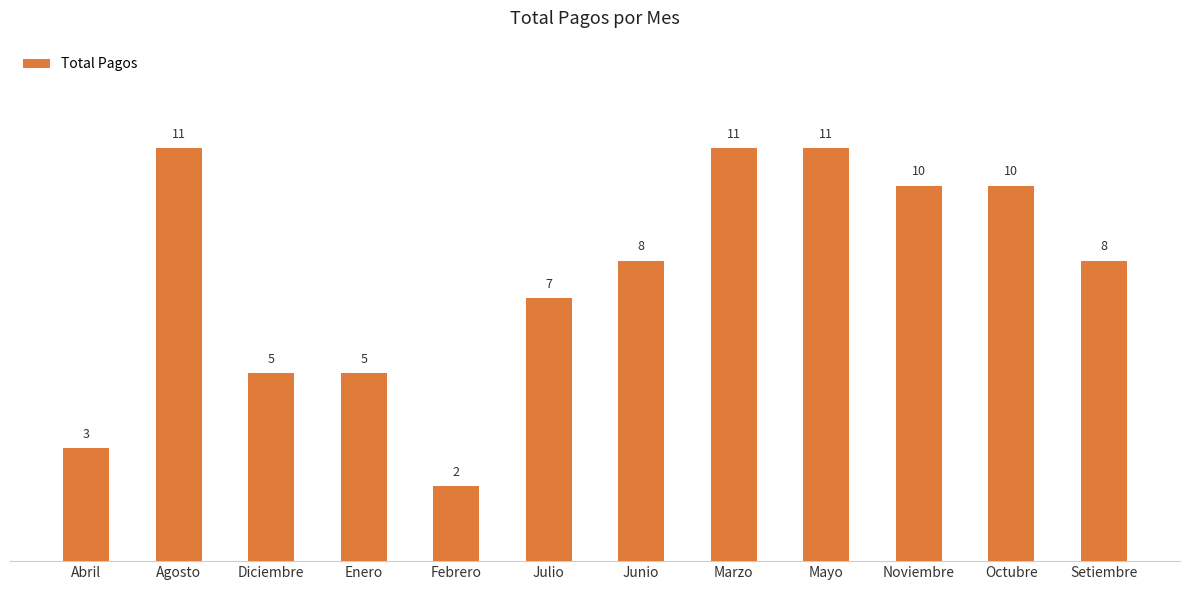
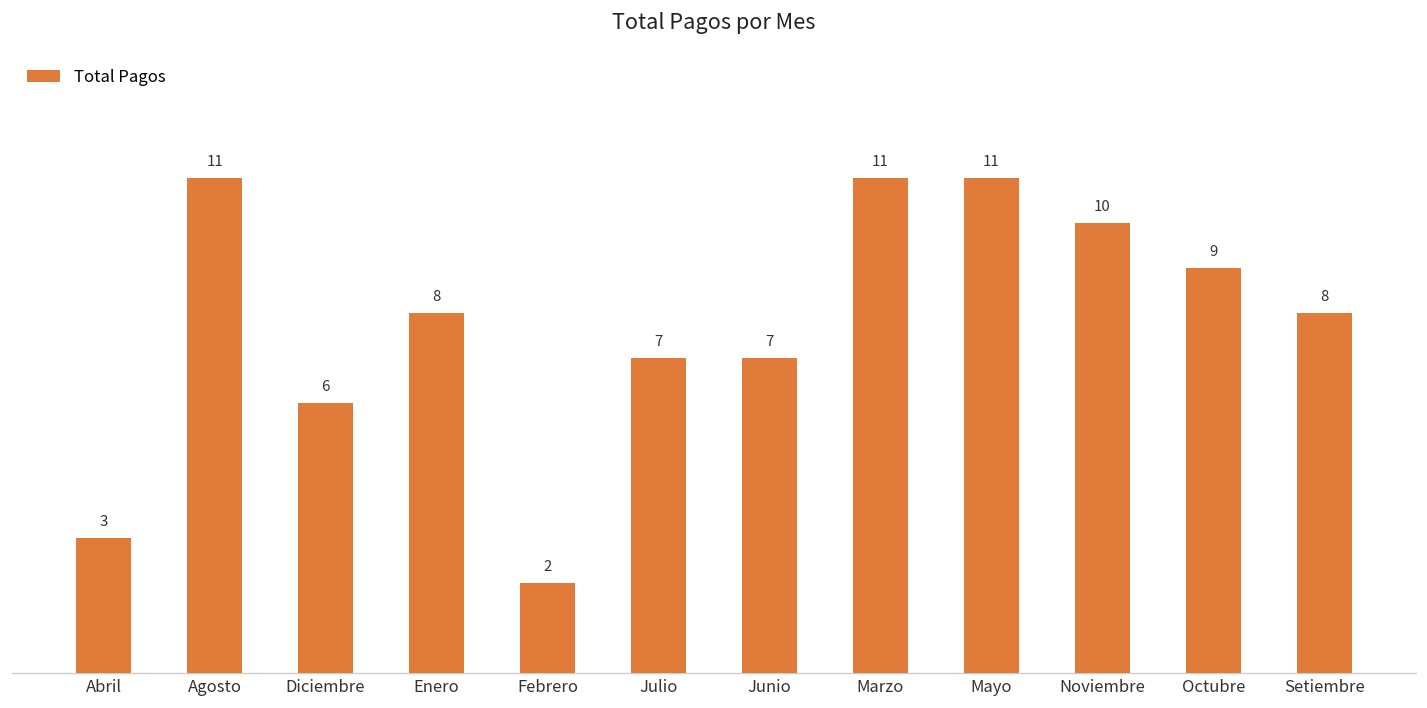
Diciembre: 5 -> 6
Enero: 5 -> 8
Junio: 8 -> 7
Octubre: 10 -> 9
